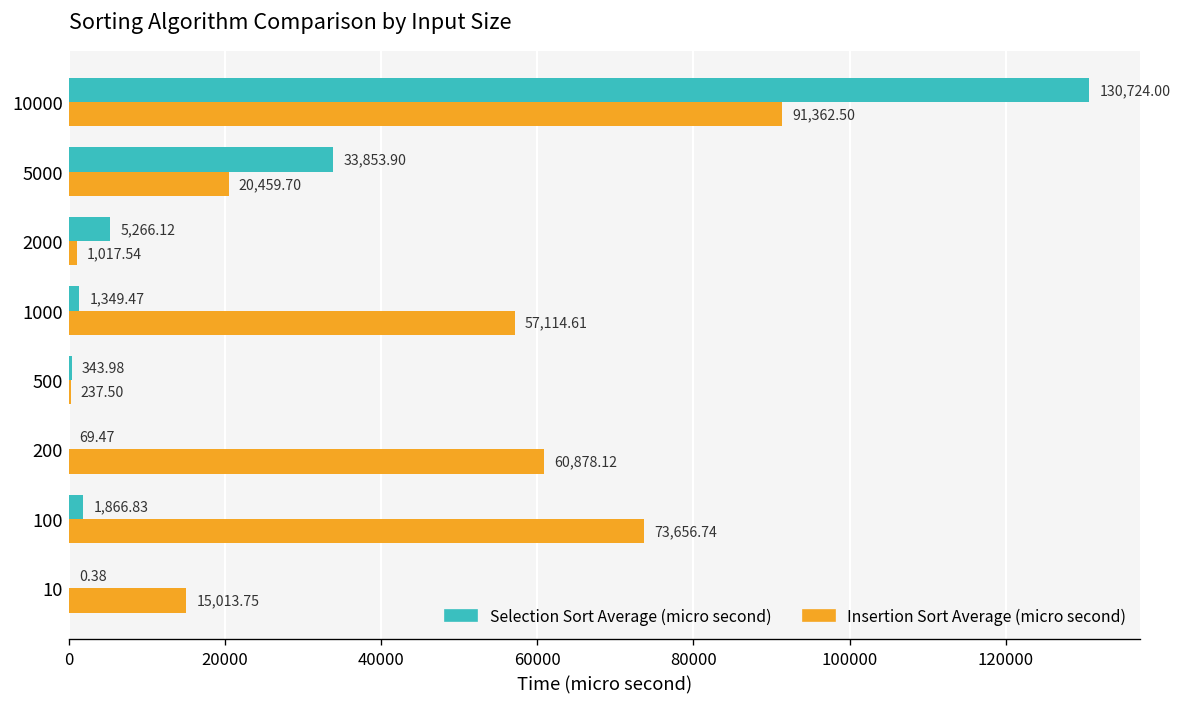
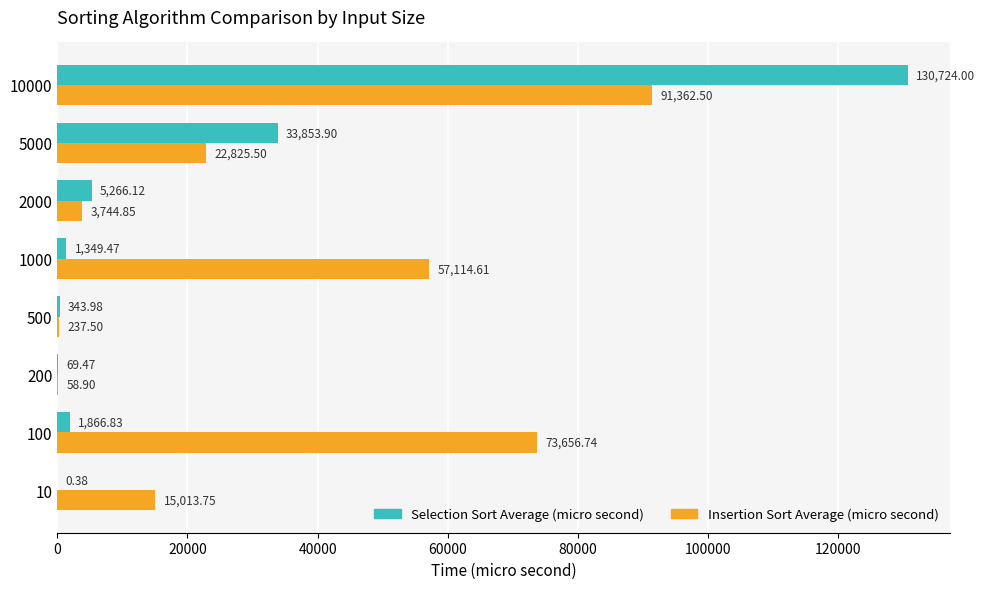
Insertion Sort Average (micro second), 5000: 20,459.70 -> 22,825.50
Insertion Sort Average (micro second), 2000: 1,017.54 -> 3,744.85
Insertion Sort Average (micro second), 200: 60,878.12 -> 58.90
